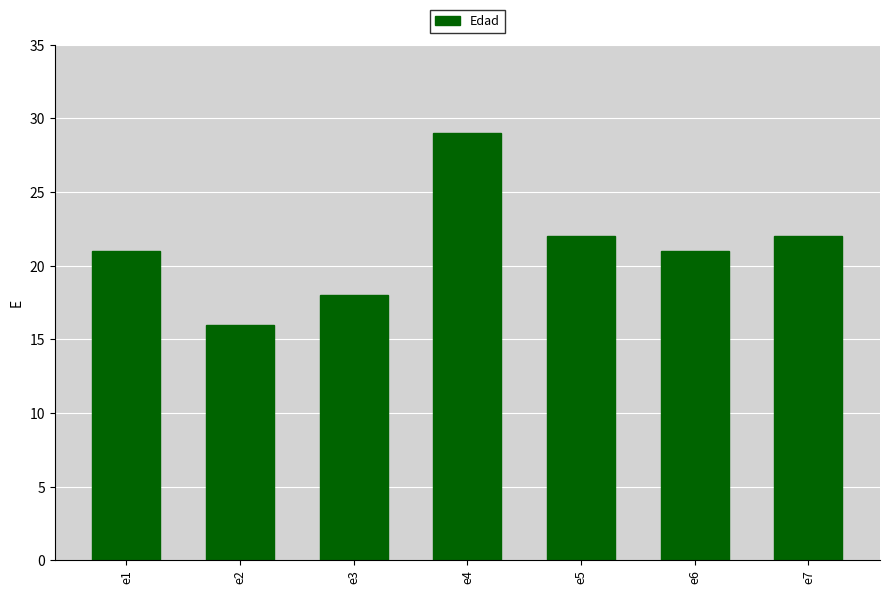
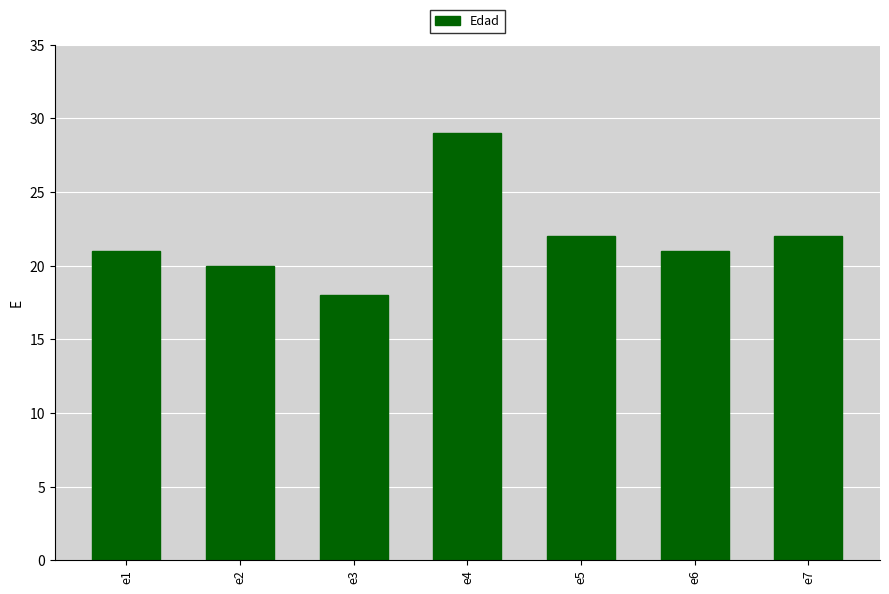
e2: 16 -> 20
